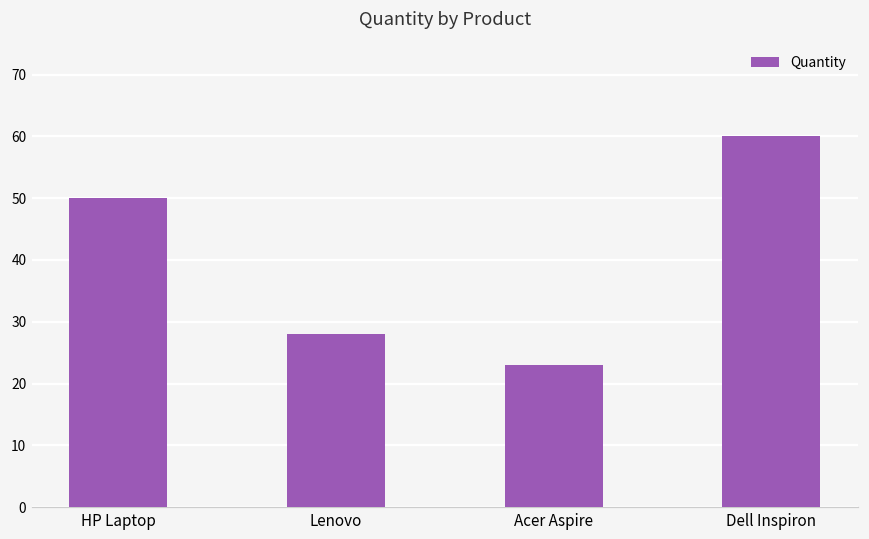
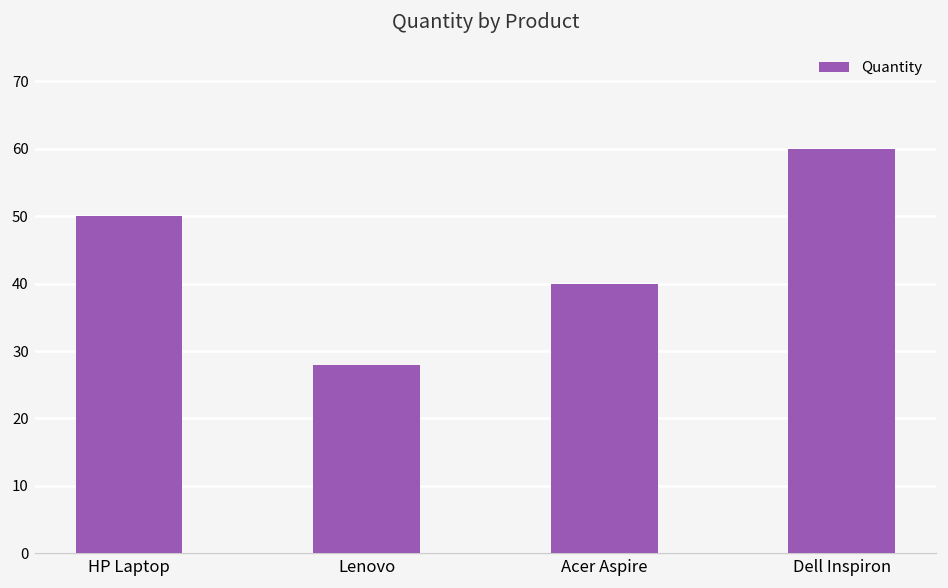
Acer Aspire: 23 -> 40
